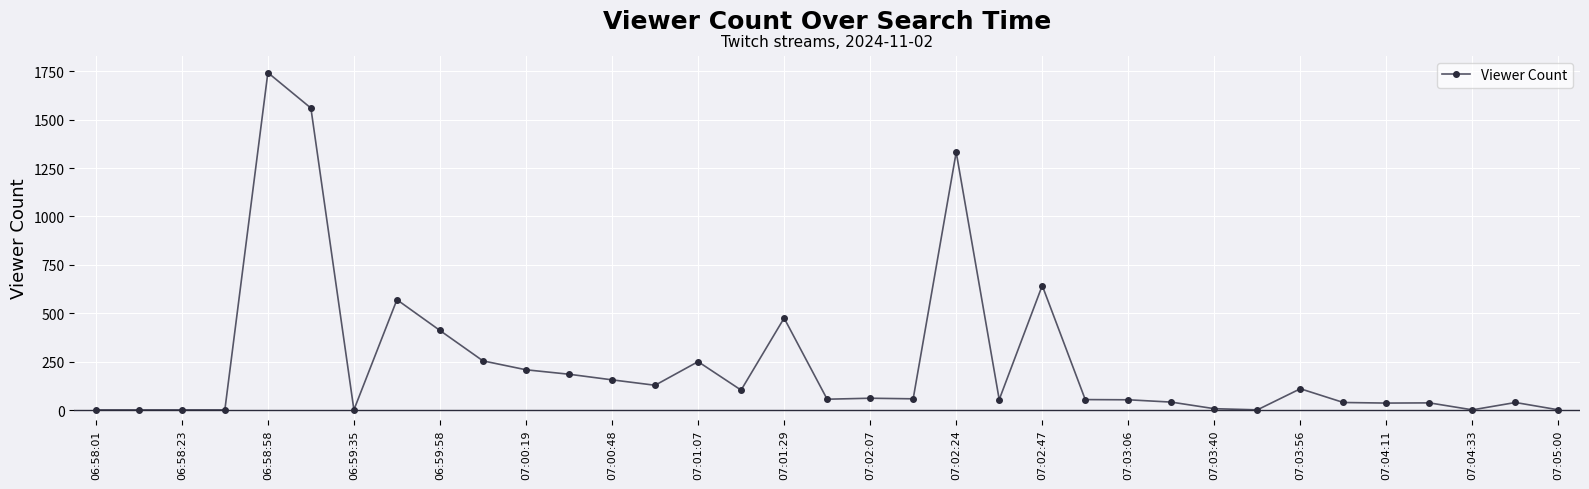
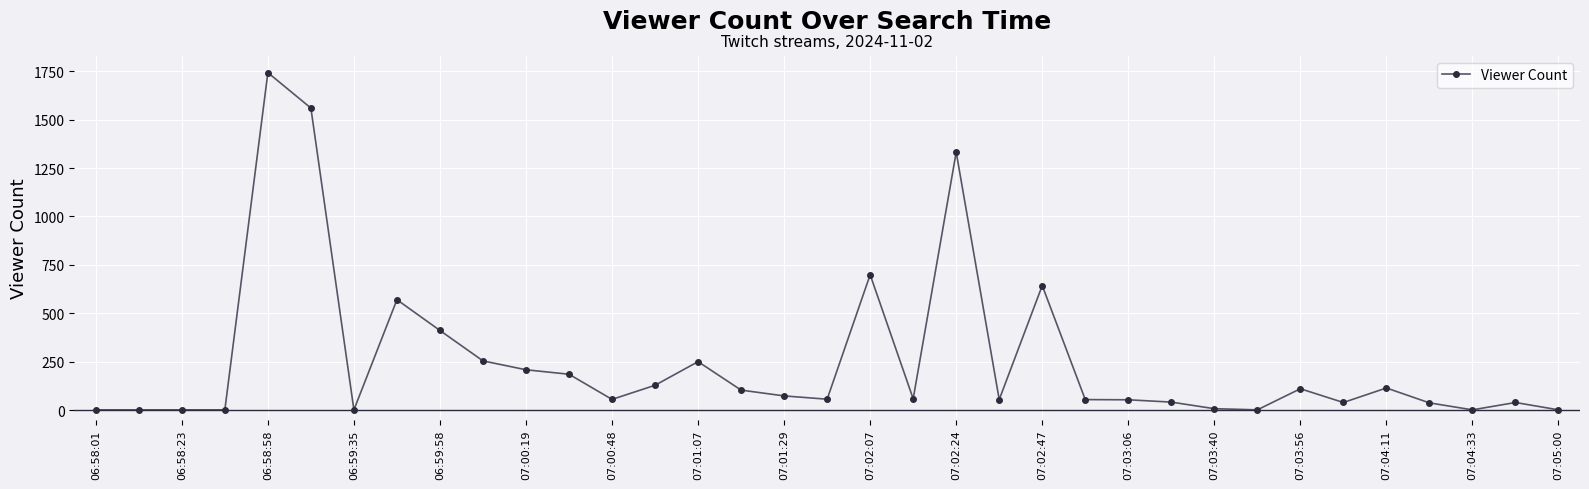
07:00:48: 160 -> 60
07:01:29: 480 -> 70
07:02:07: 60 -> 700
07:04:11: 40 -> 110
